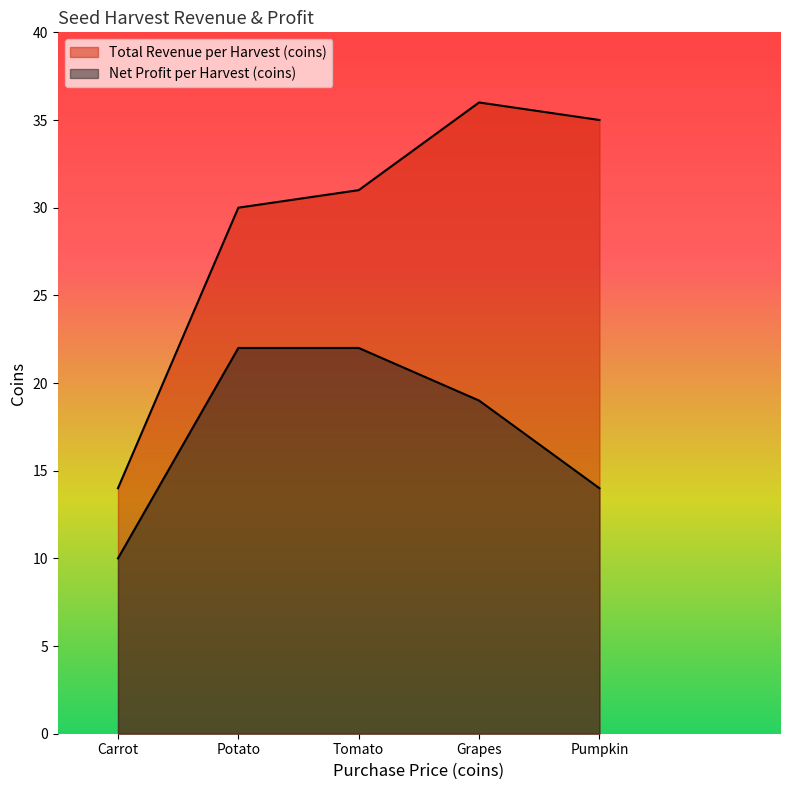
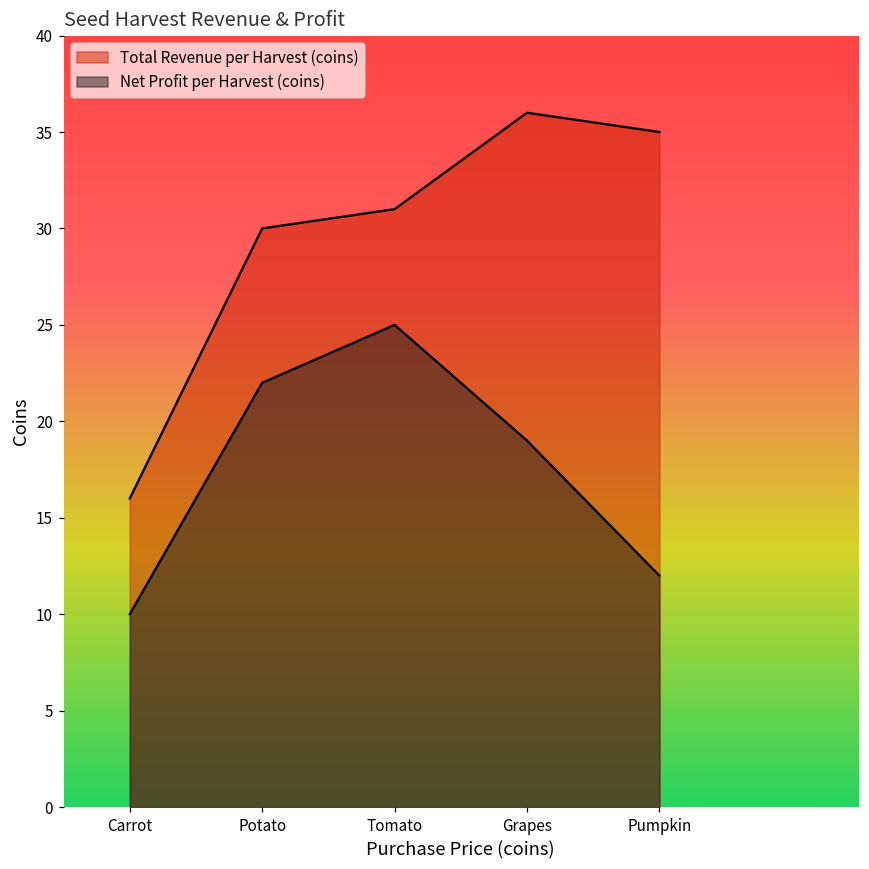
Total Revenue per Harvest (coins), Carrot: 14 -> 16
Net Profit per Harvest (coins), Tomato: 22 -> 25
Net Profit per Harvest (coins), Pumpkin: 14 -> 12
